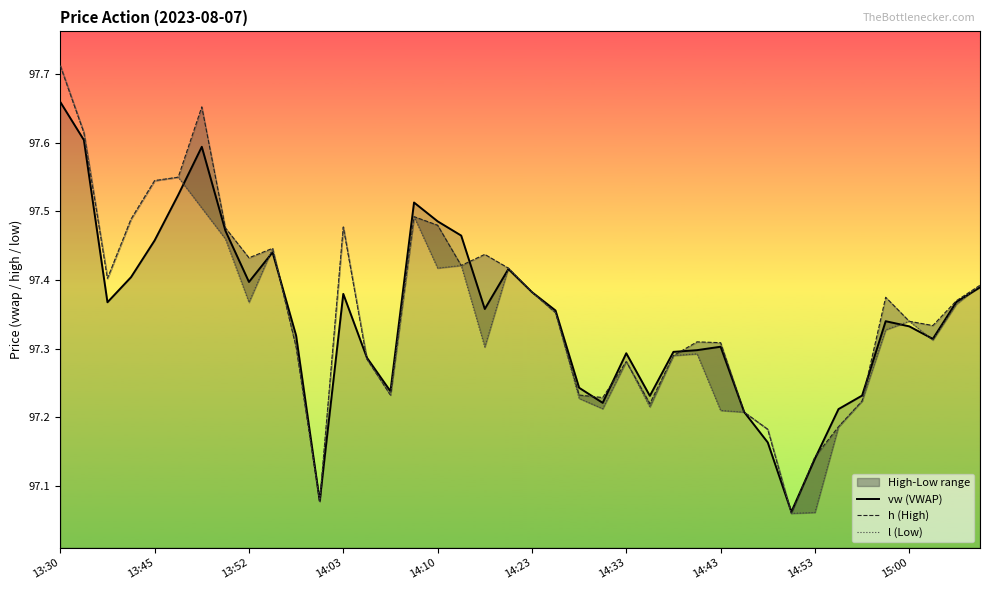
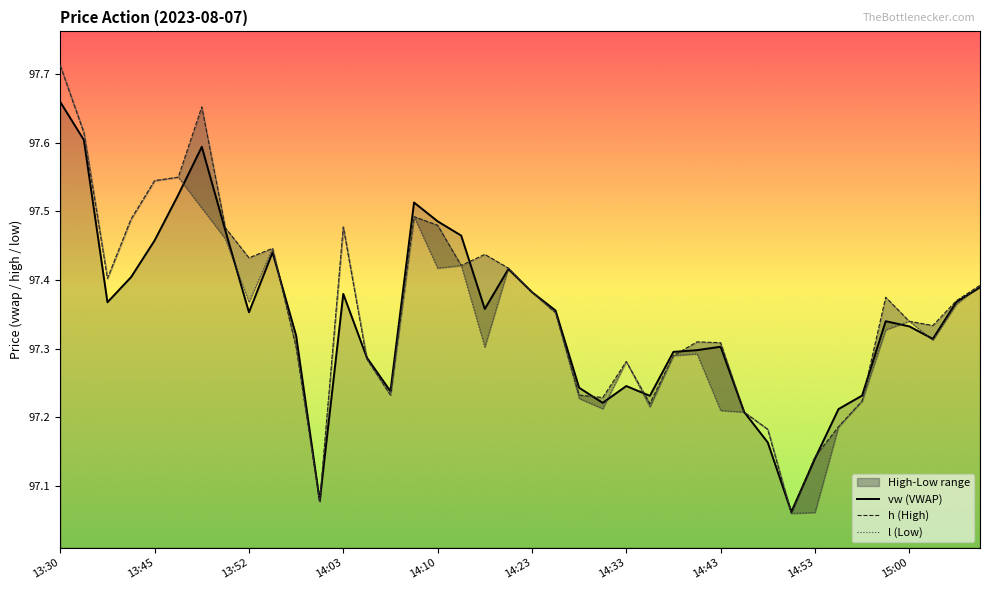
vw (VWAP), 13:52: 97.40 -> 97.35
vw (VWAP), 14:33: 97.29 -> 97.25
